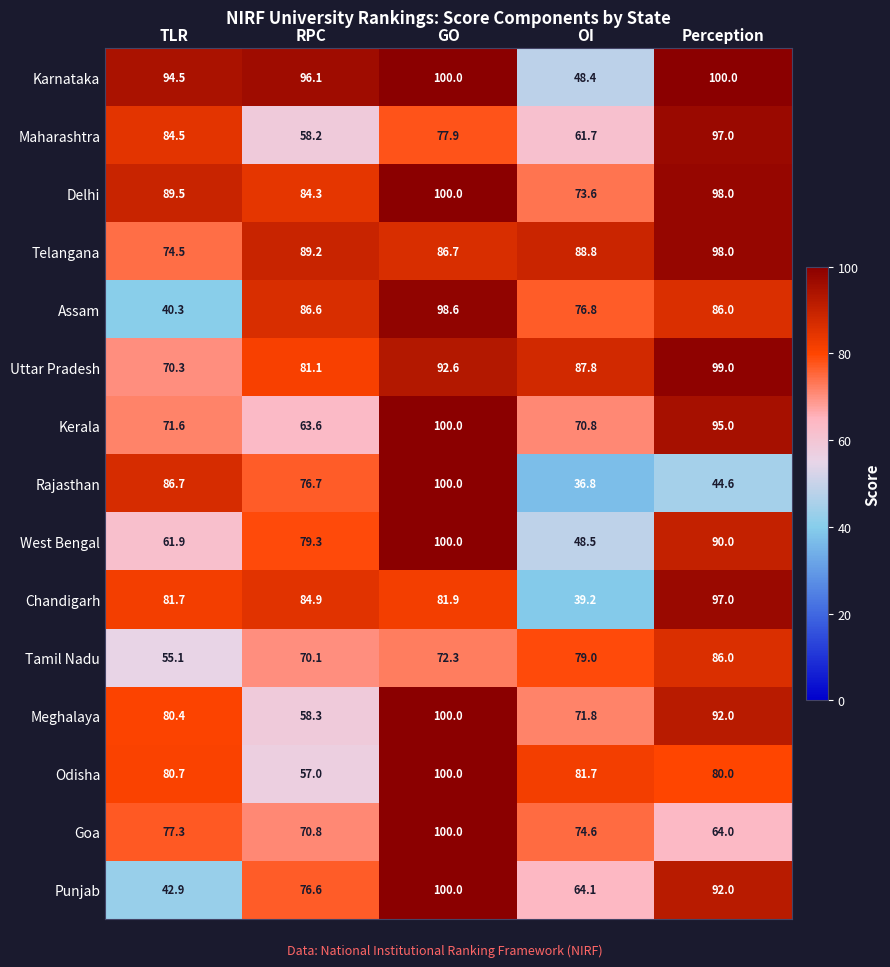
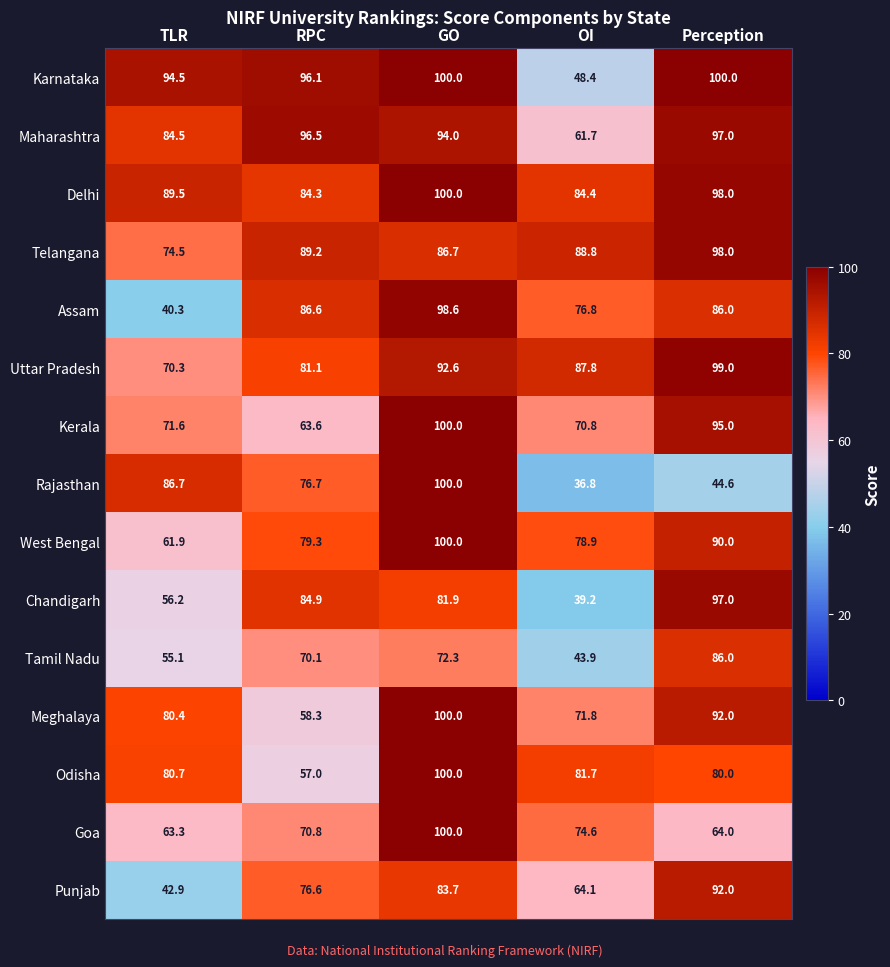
Maharashtra, RPC: 58.2 -> 96.5
Maharashtra, GO: 77.9 -> 94.0
Delhi, OI: 73.6 -> 84.4
West Bengal, OI: 48.5 -> 78.9
Chandigarh, TLR: 81.7 -> 56.2
Tamil Nadu, OI: 79.0 -> 43.9
Goa, TLR: 77.3 -> 63.3
Punjab, GO: 100.0 -> 83.7
